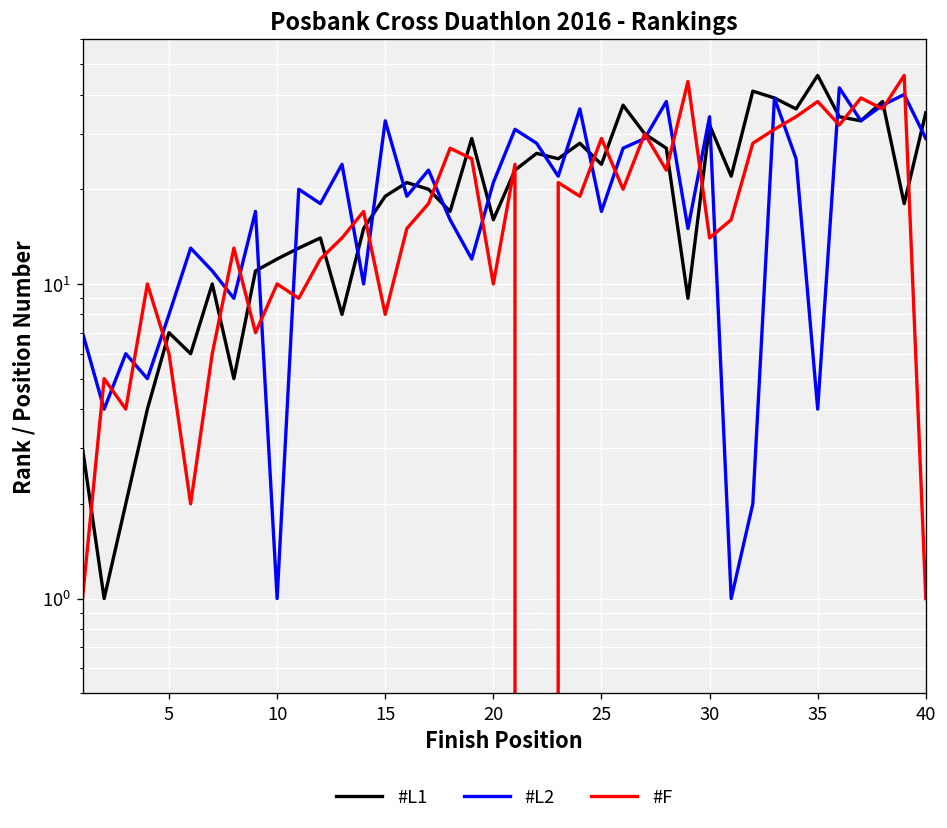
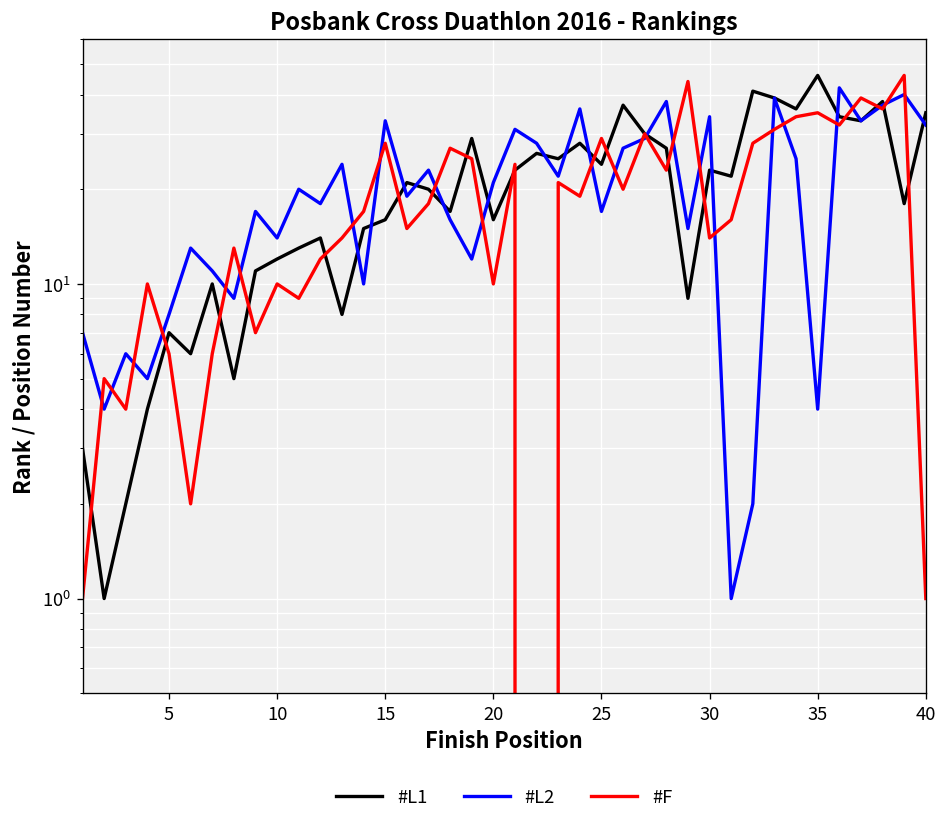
#L2, 10: 1 -> 14
#L1, 15: 19 -> 16
#F, 15: 8 -> 28
#L1, 30: 32 -> 23
#F, 35: 38 -> 35
#L2, 40: 29 -> 32
